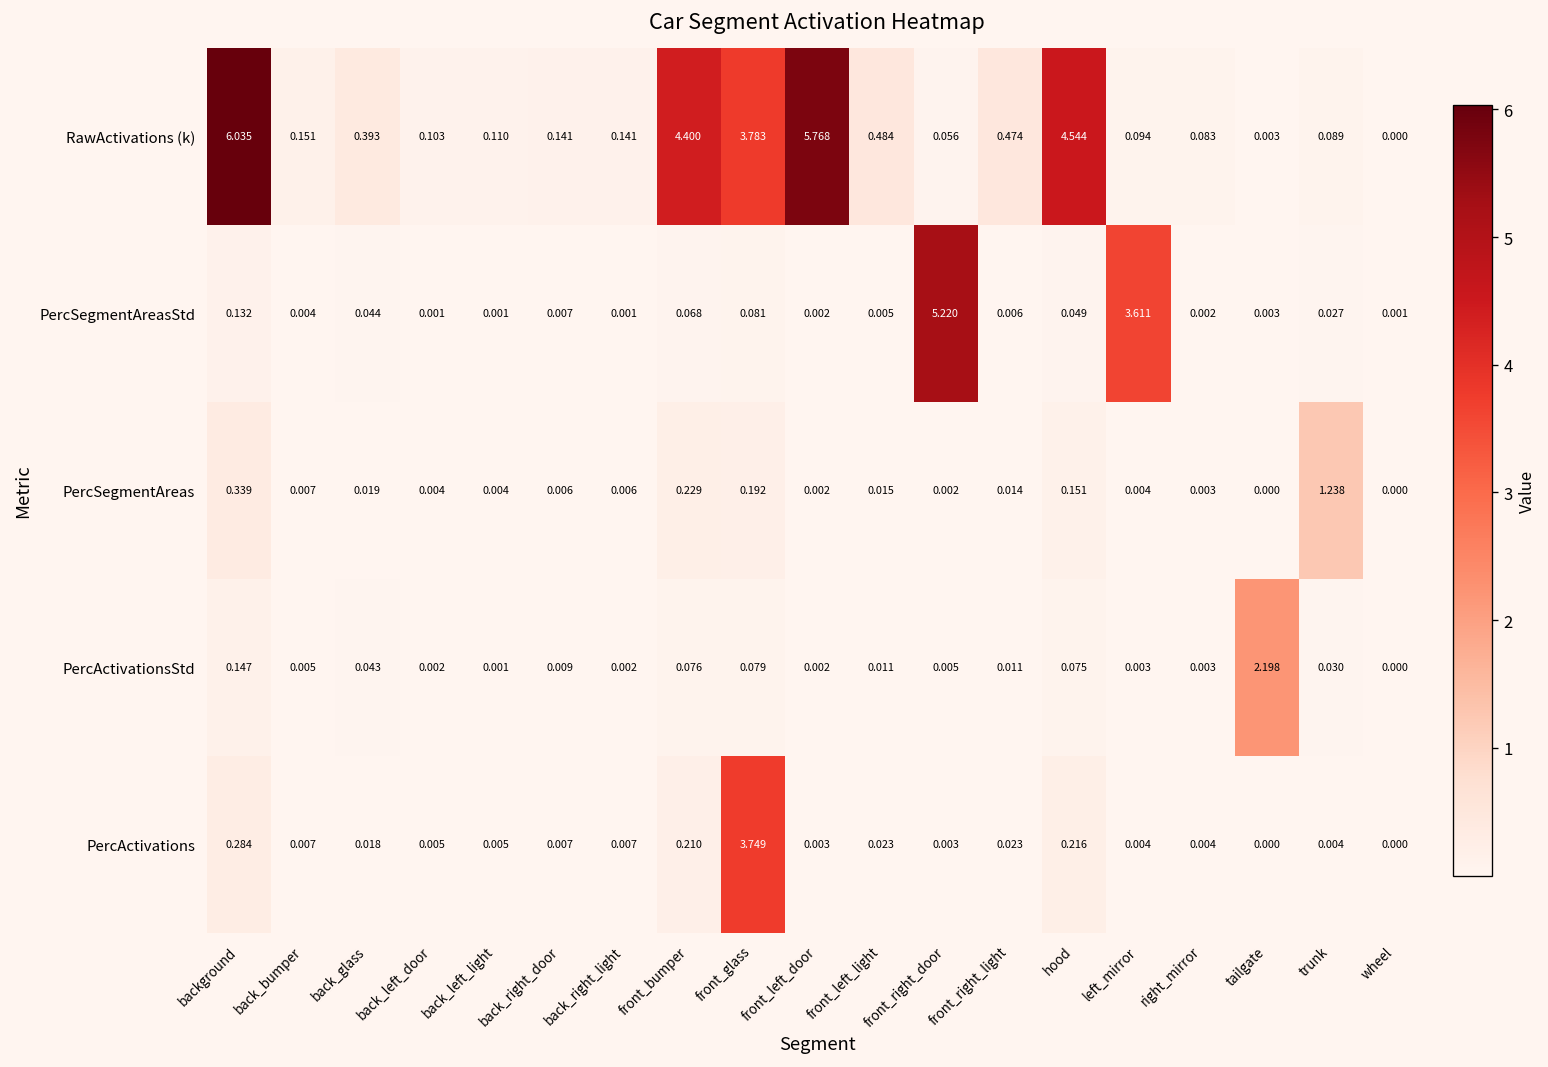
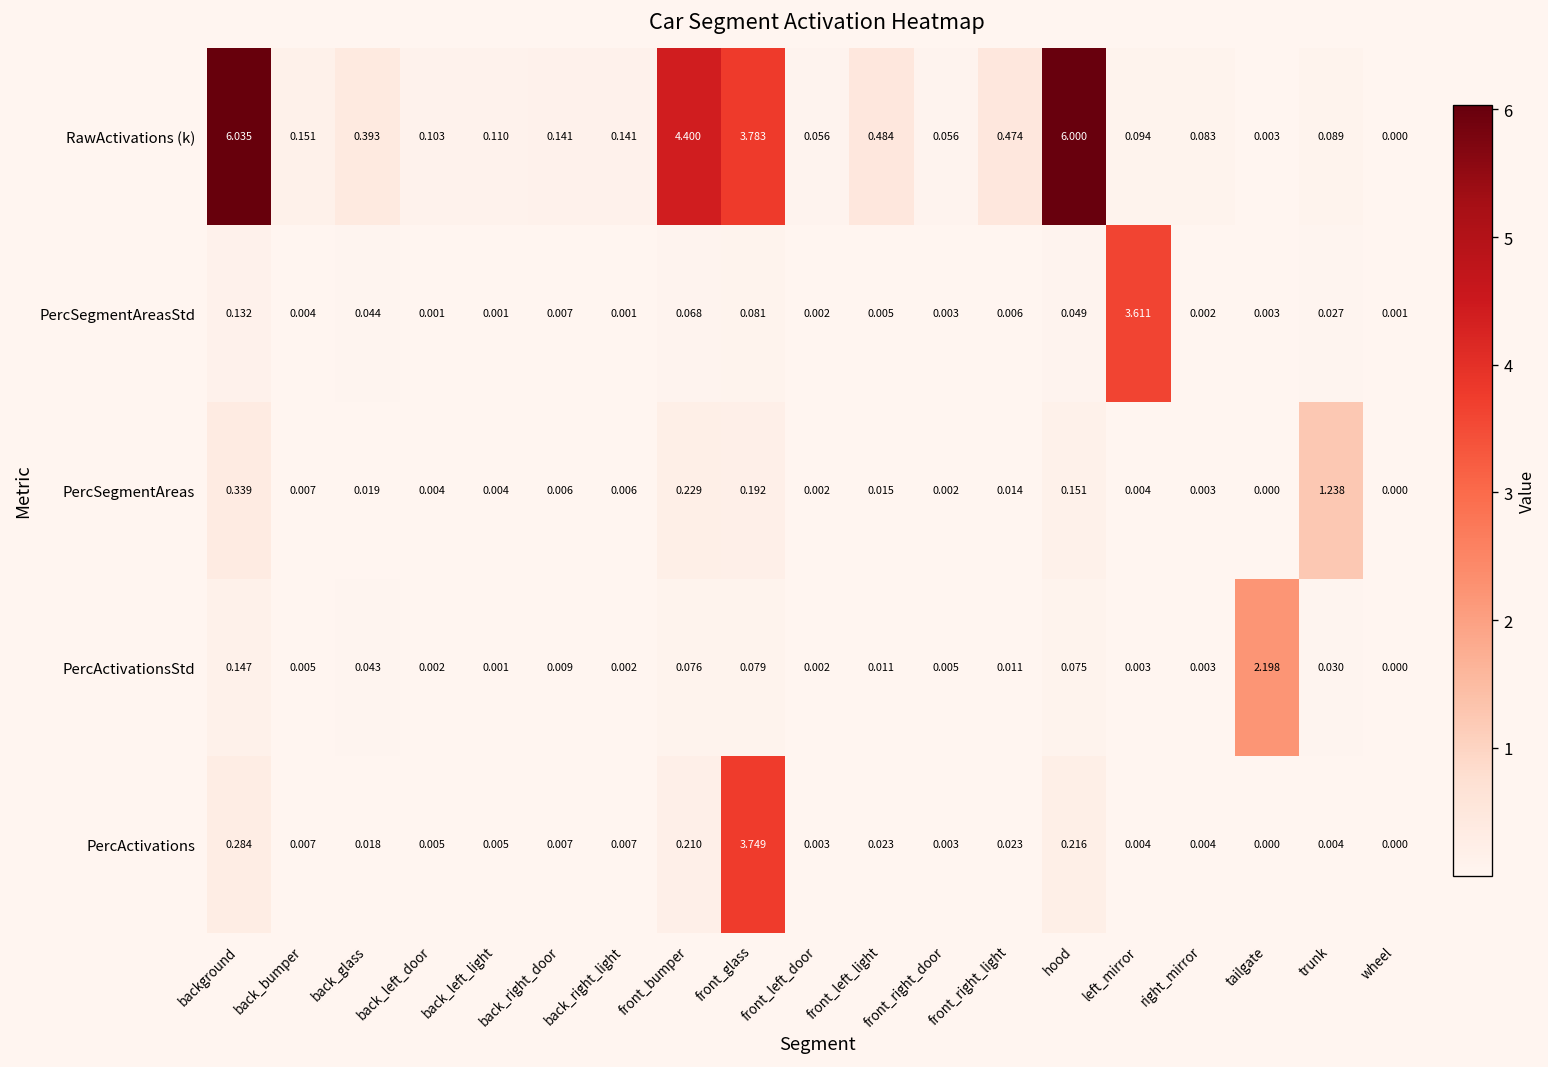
RawActivations (k), front_left_door: 5.768 -> 0.056
RawActivations (k), hood: 4.544 -> 6.000
PercSegmentAreasStd, front_right_door: 5.220 -> 0.003
